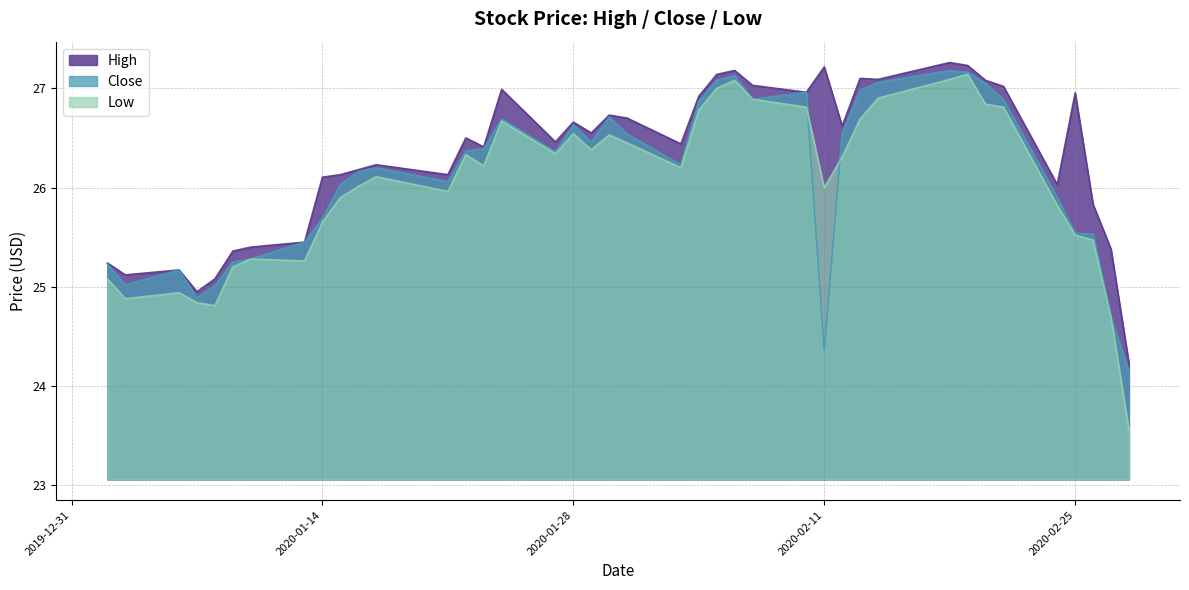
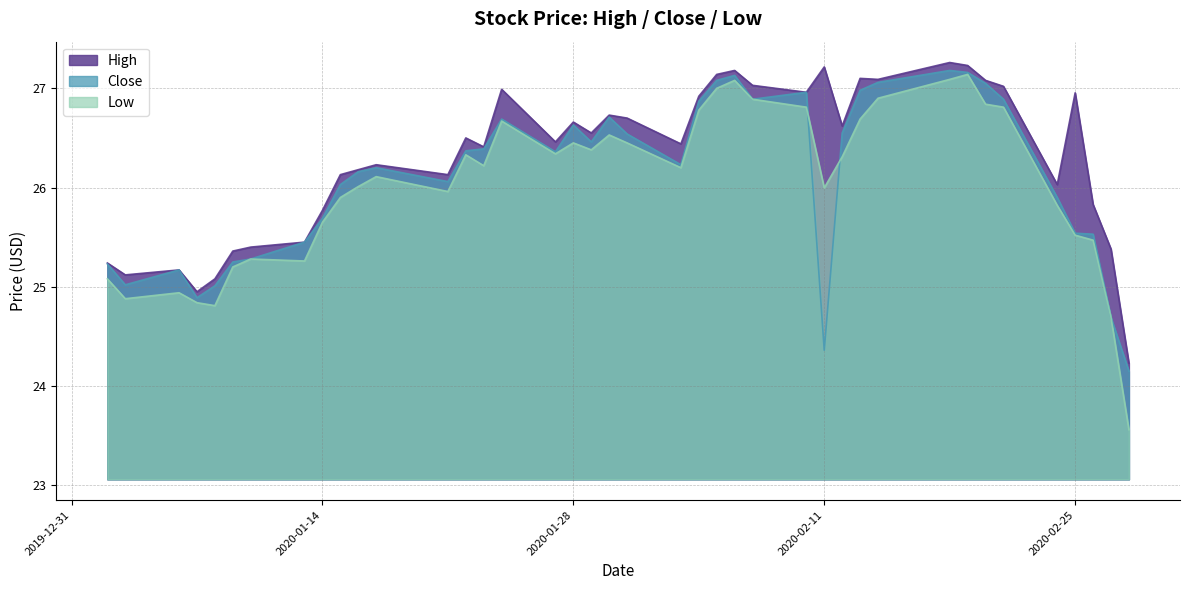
High, 2020-01-14: 26.1 -> 25.8
Low, 2020-01-28: 26.54 -> 26.45
